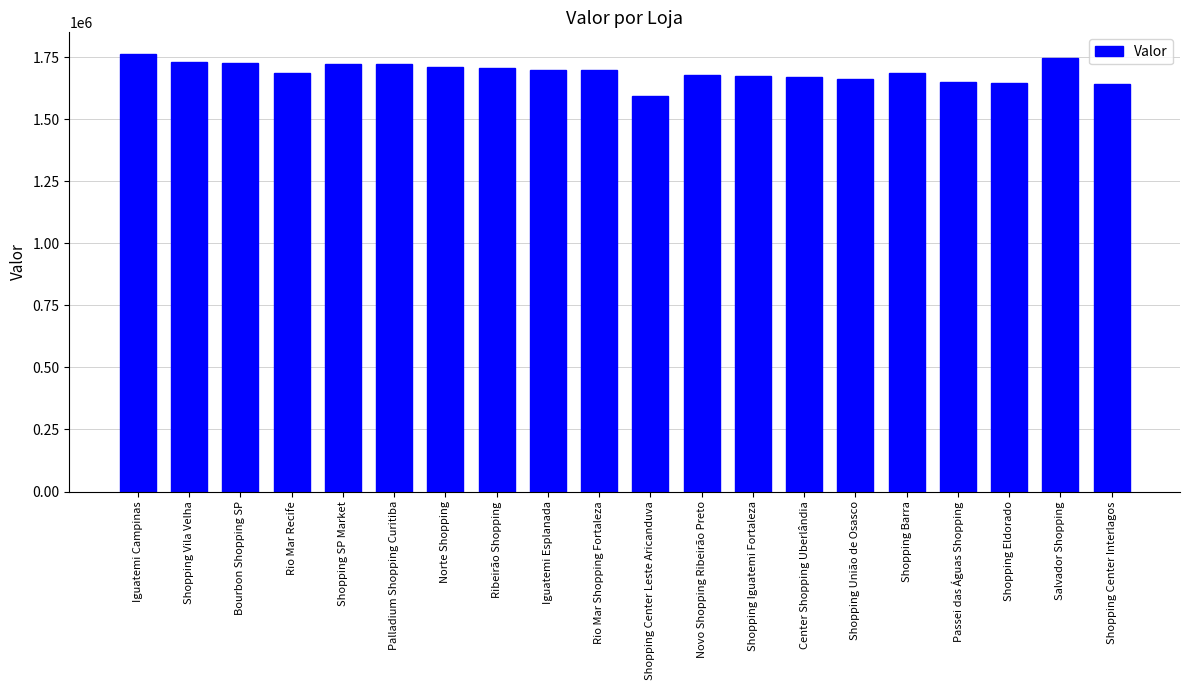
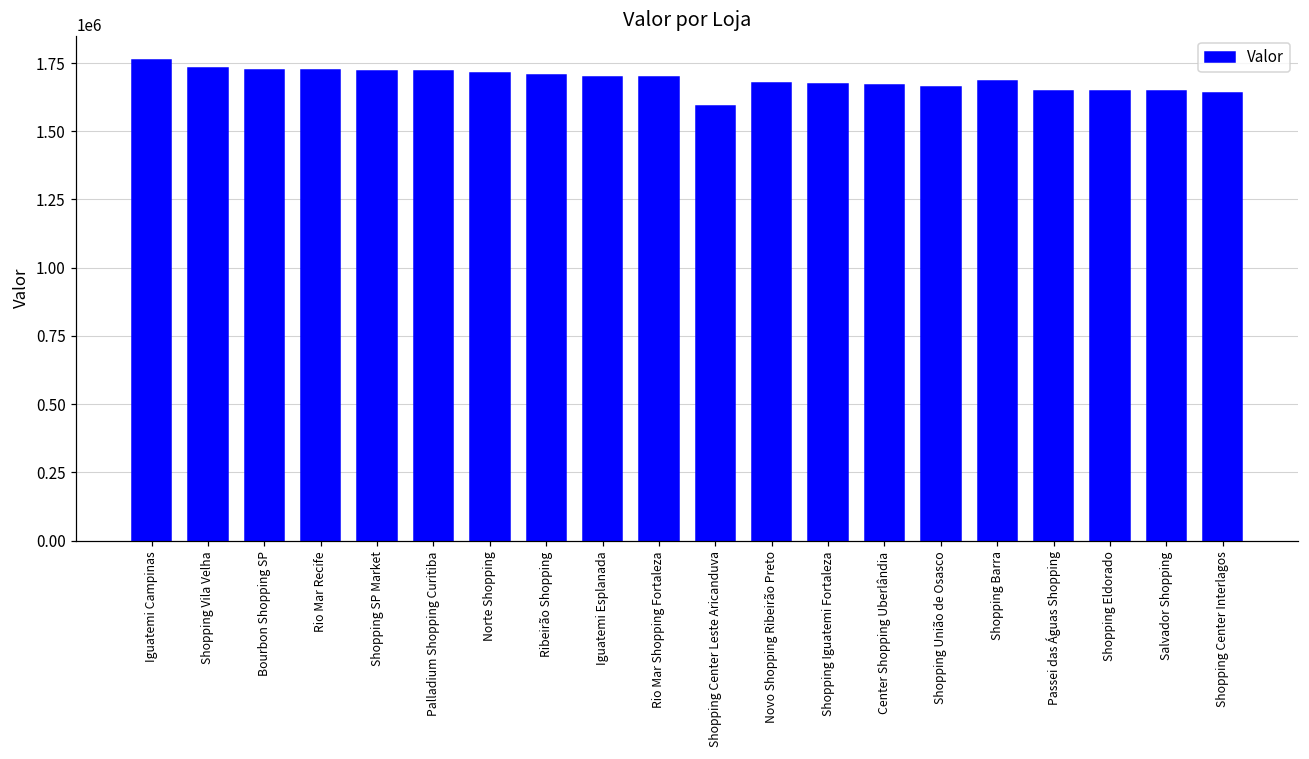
Rio Mar Recife: 1690000 -> 1720000
Salvador Shopping: 1750000 -> 1650000
